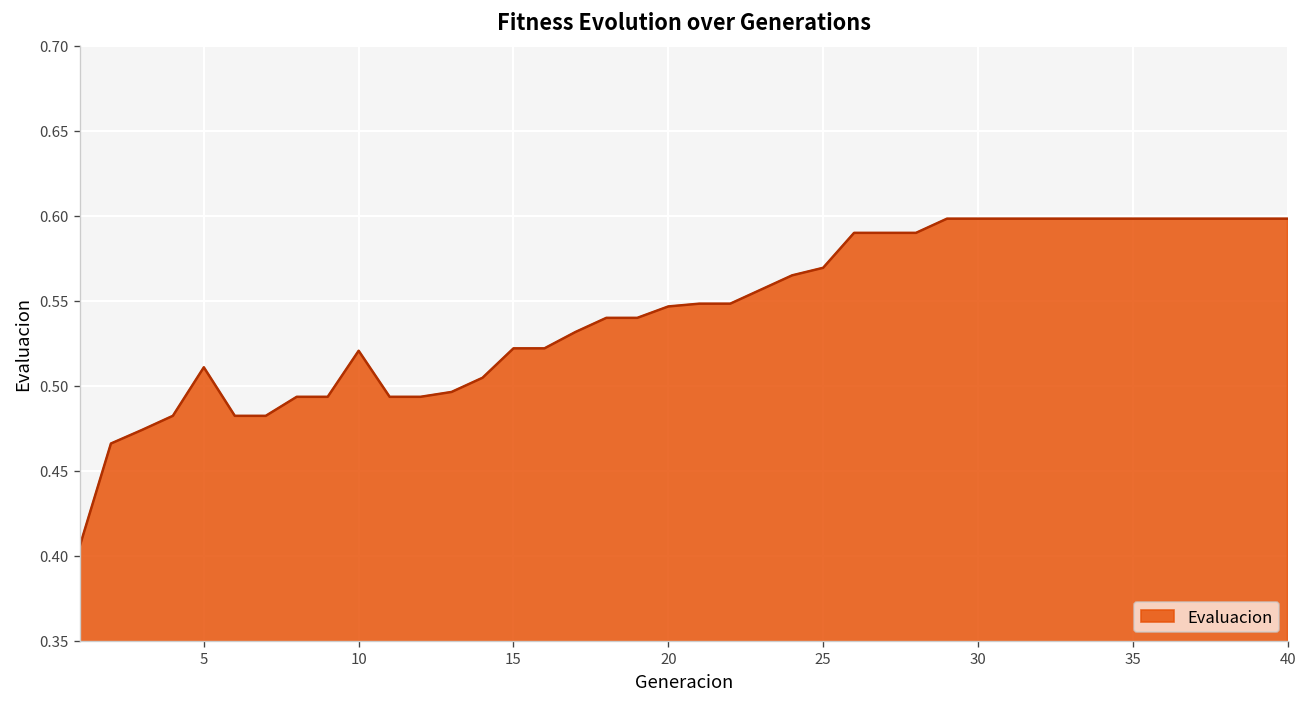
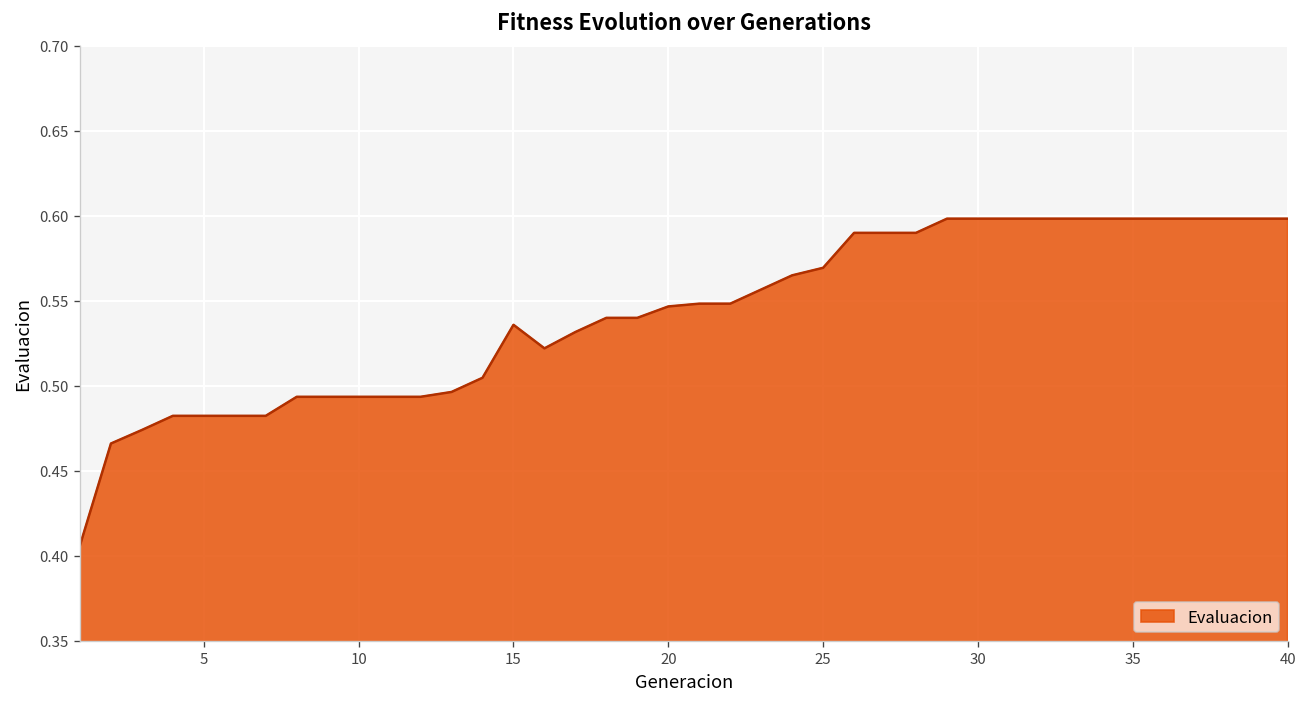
5: 0.511 -> 0.482
10: 0.521 -> 0.493
15: 0.522 -> 0.536
